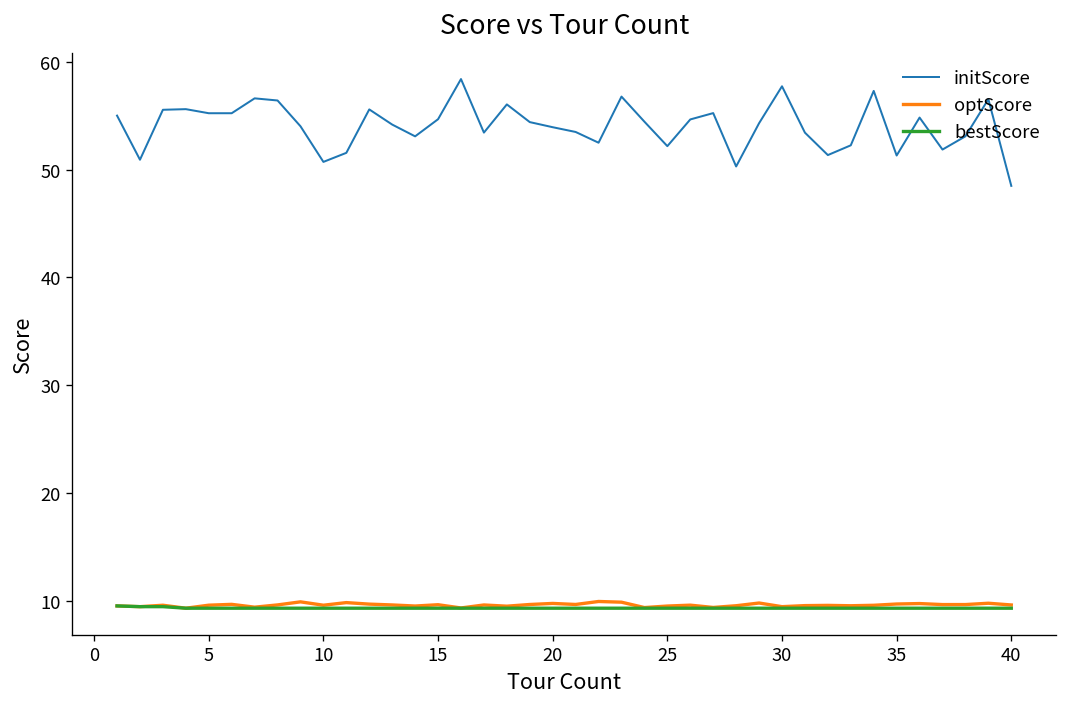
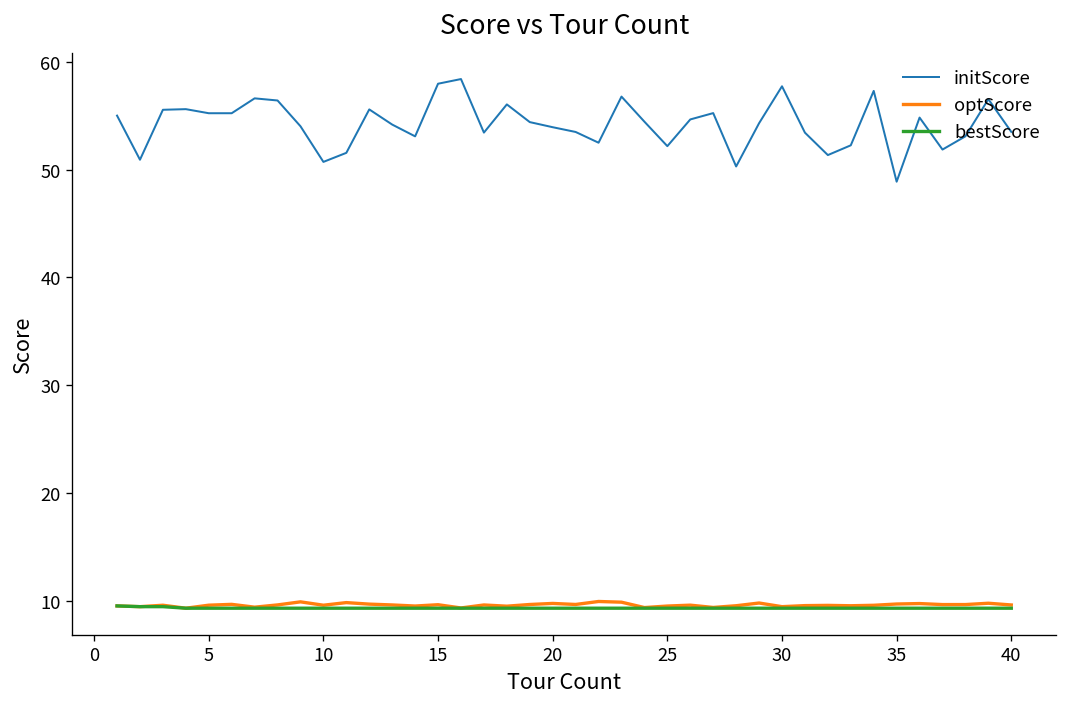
initScore, 15: 55 -> 58
initScore, 35: 51 -> 49
initScore, 40: 49 -> 54
